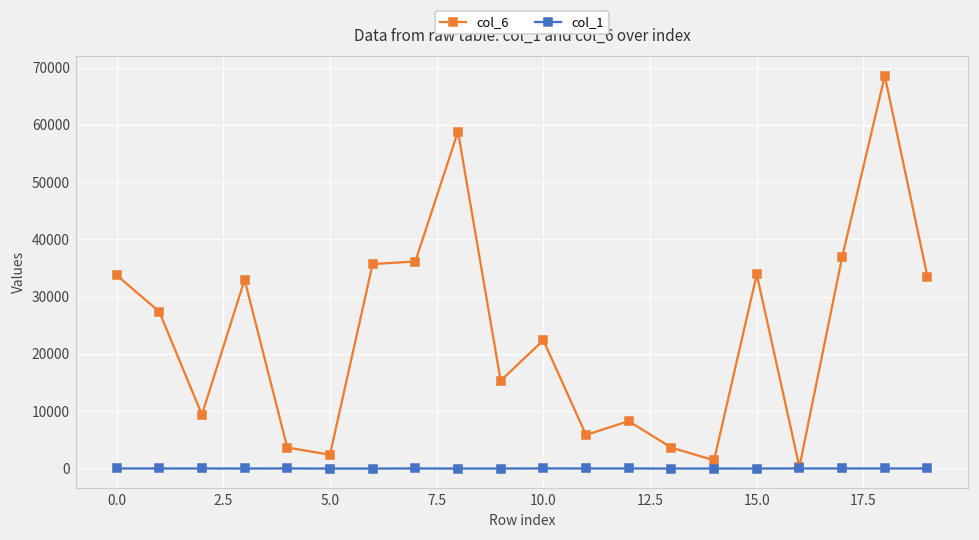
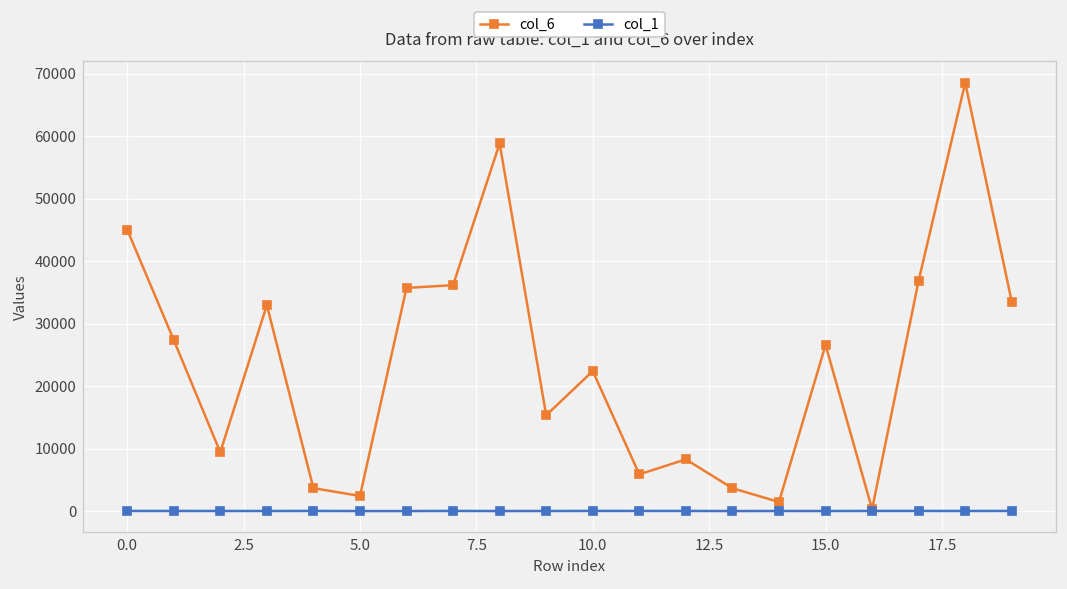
col_6, 0.0: 34000 -> 45000
col_6, 15.0: 34000 -> 27000
